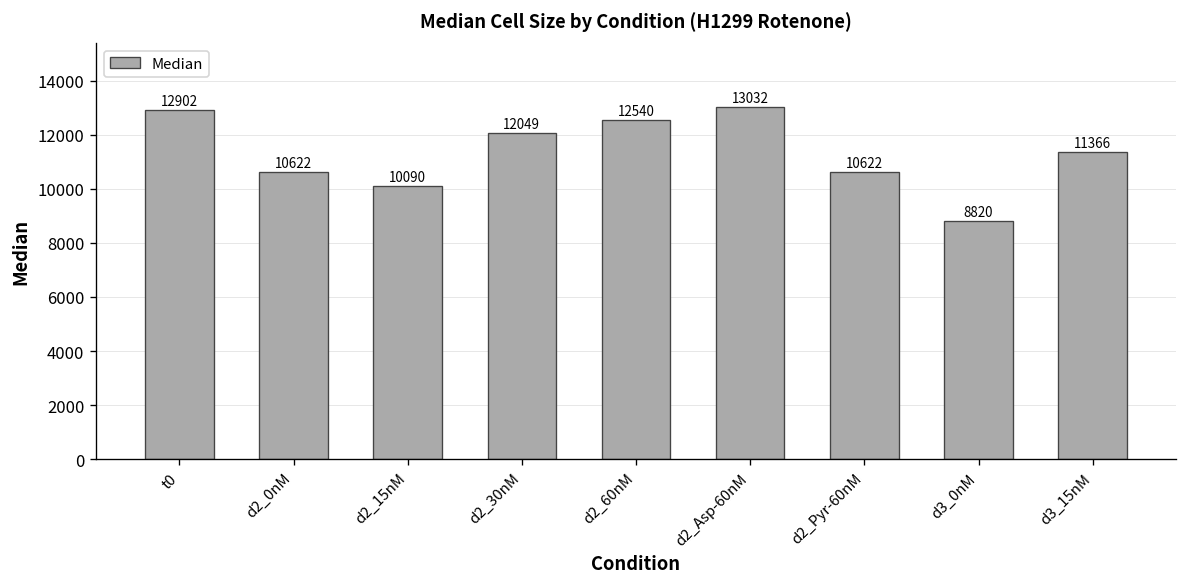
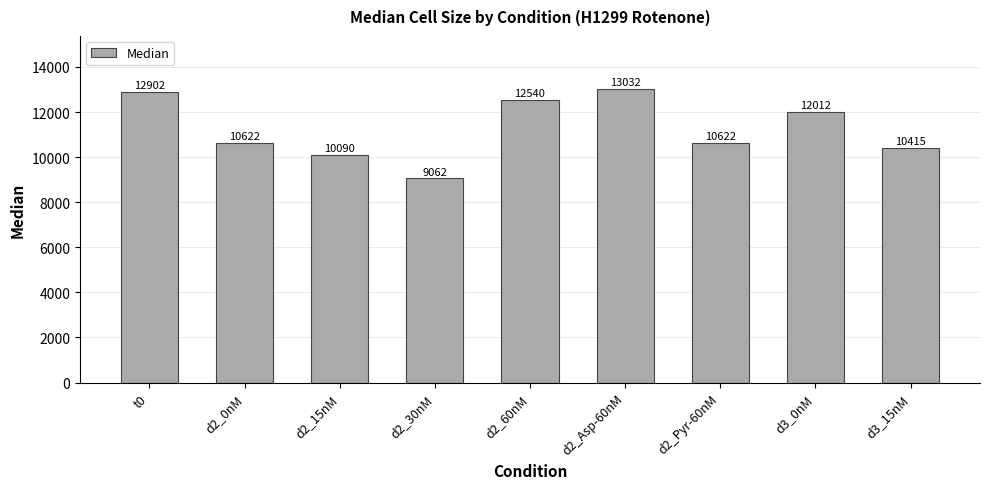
d2_30nM: 12049 -> 9062
d3_0nM: 8820 -> 12012
d3_15nM: 11366 -> 10415
